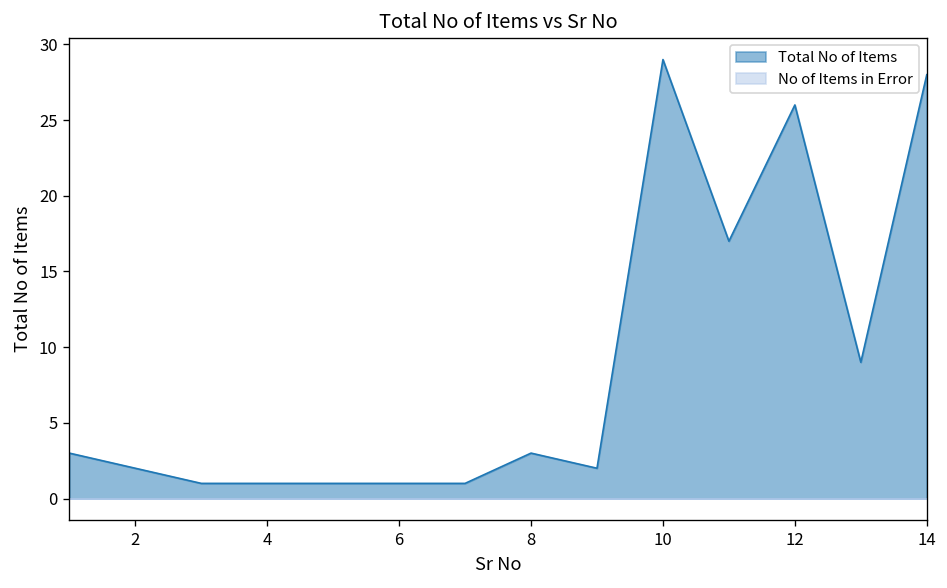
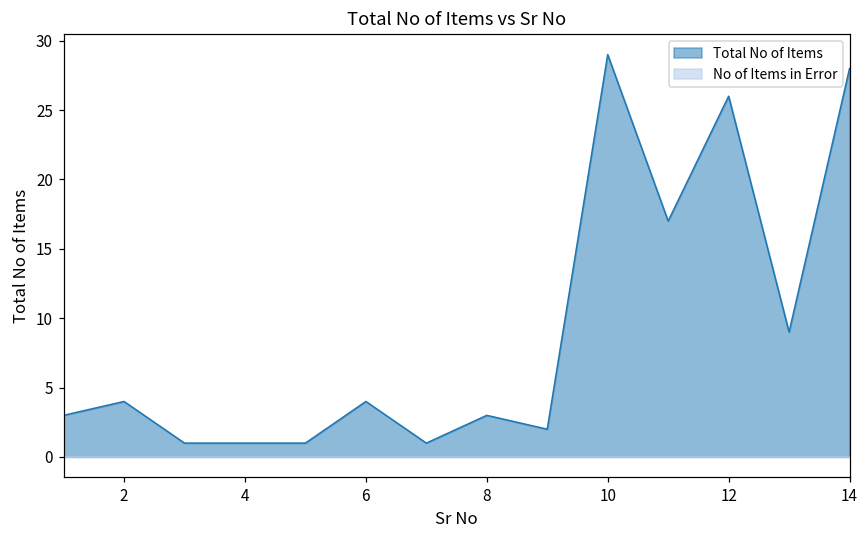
Total No of Items, 2: 2 -> 4
Total No of Items, 6: 1 -> 4
